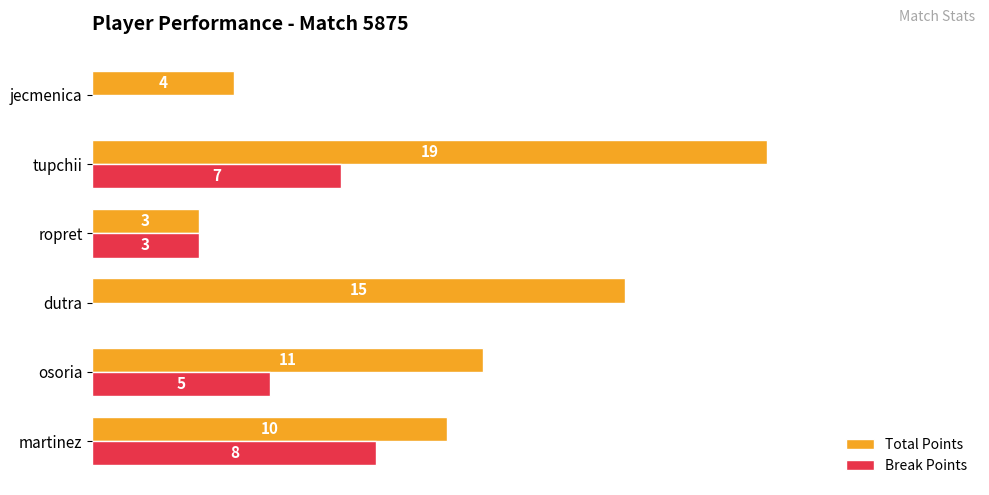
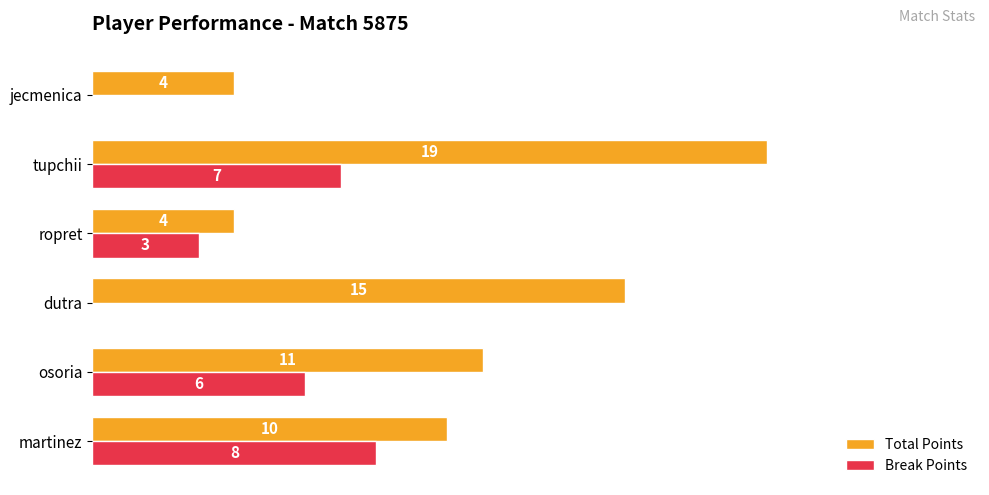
Total Points, ropret: 3 -> 4
Break Points, osoria: 5 -> 6
